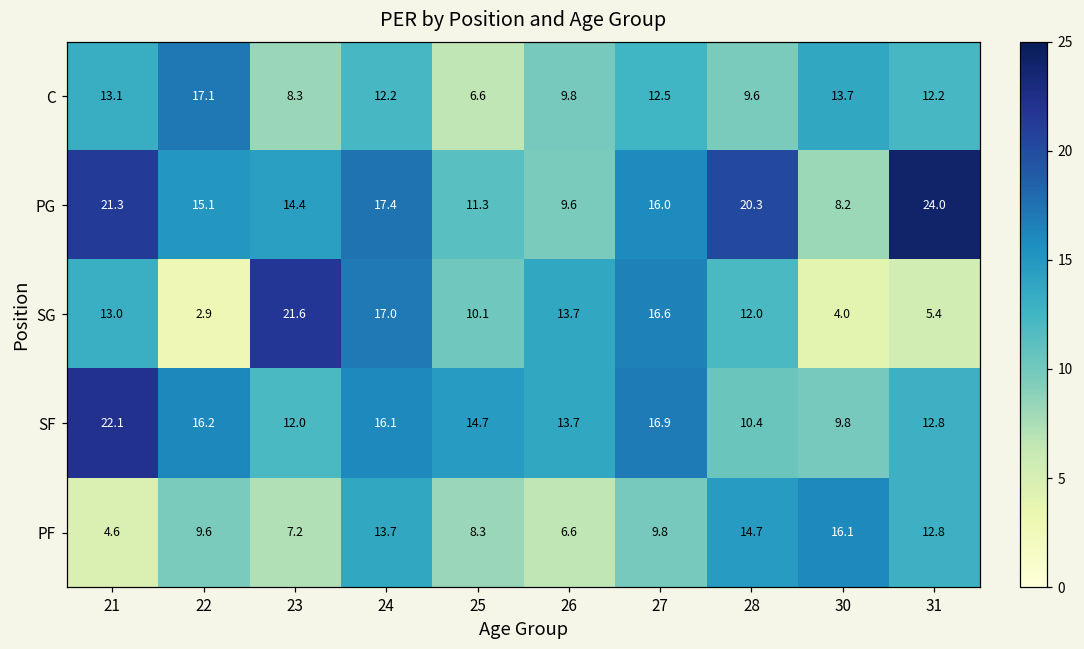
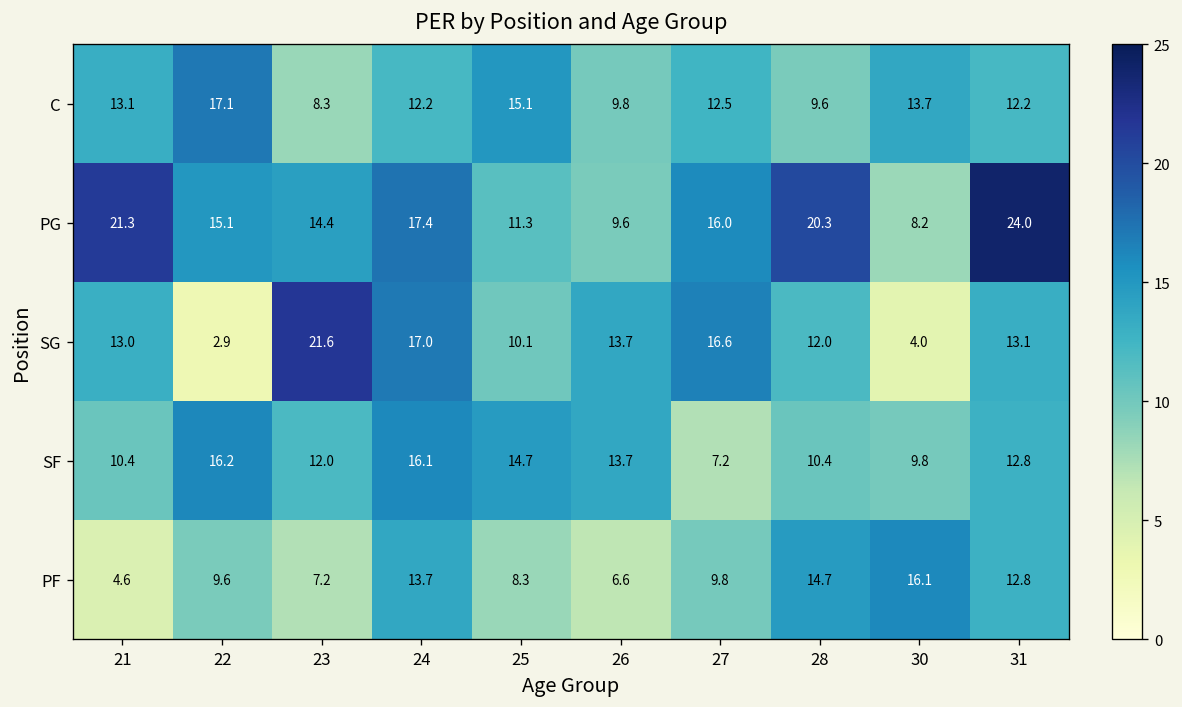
C, 25: 6.6 -> 15.1
SG, 31: 5.4 -> 13.1
SF, 21: 22.1 -> 10.4
SF, 27: 16.9 -> 7.2
